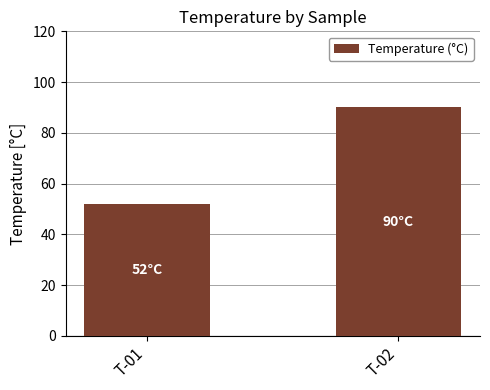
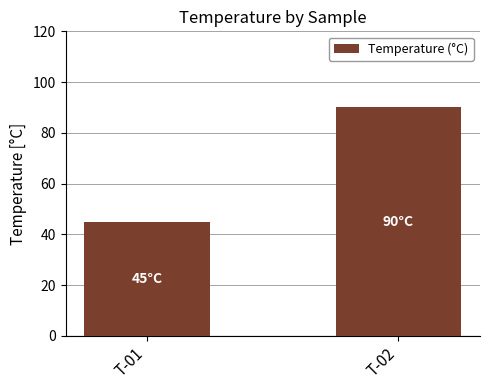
T-01: 52°C -> 45°C
